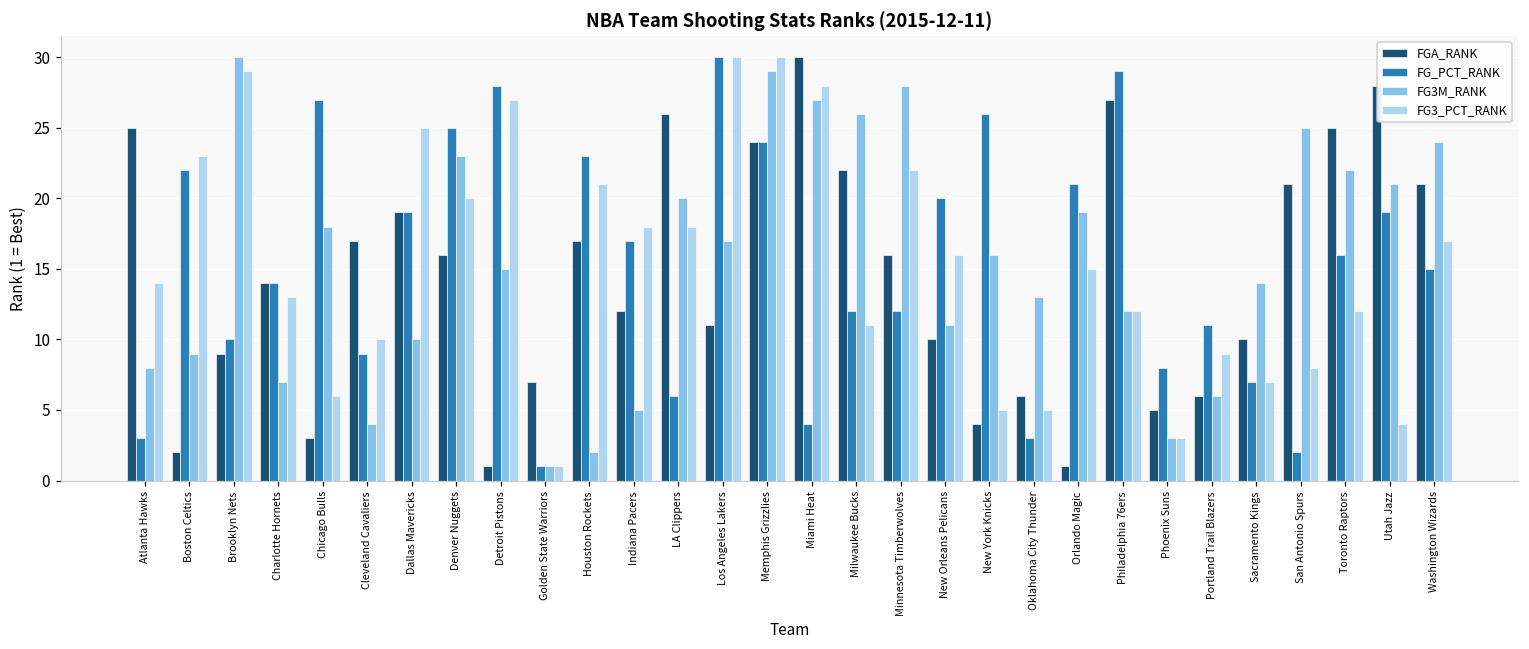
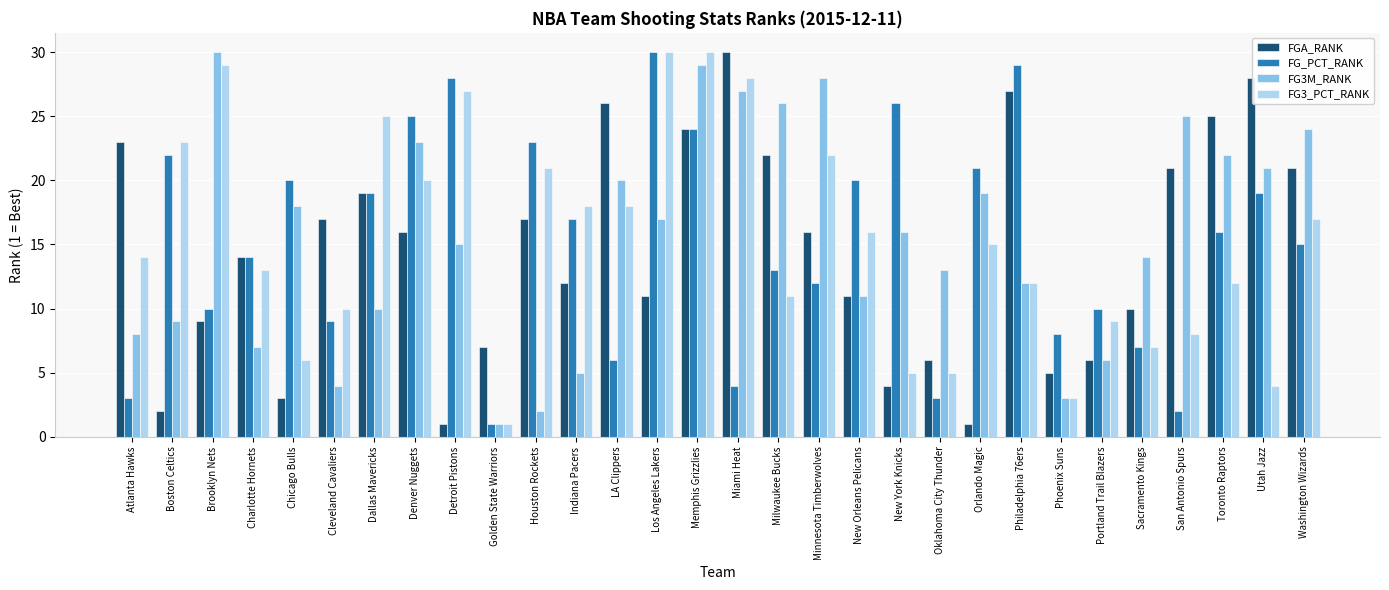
FGA_RANK, Atlanta Hawks: 25 -> 23
FG_PCT_RANK, Chicago Bulls: 27 -> 20
FG_PCT_RANK, Milwaukee Bucks: 12 -> 13
FGA_RANK, New Orleans Pelicans: 10 -> 11
FG_PCT_RANK, Portland Trail Blazers: 11 -> 10
